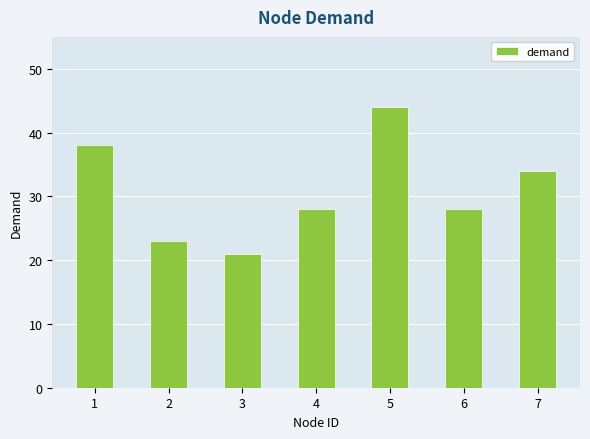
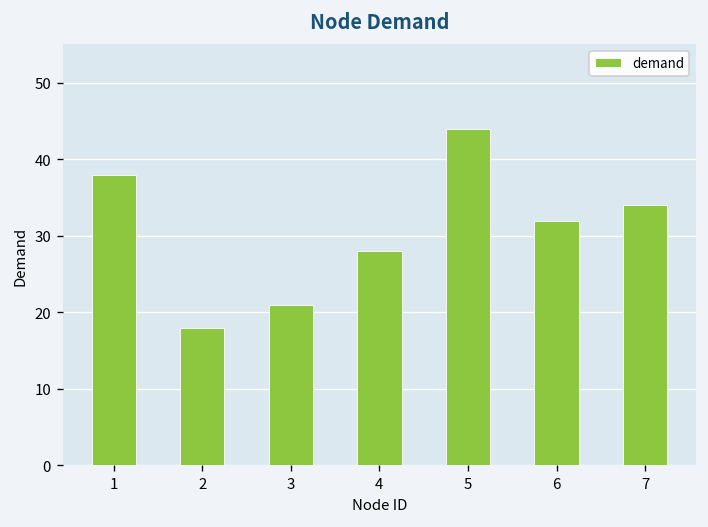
2: 23 -> 18
6: 28 -> 32
